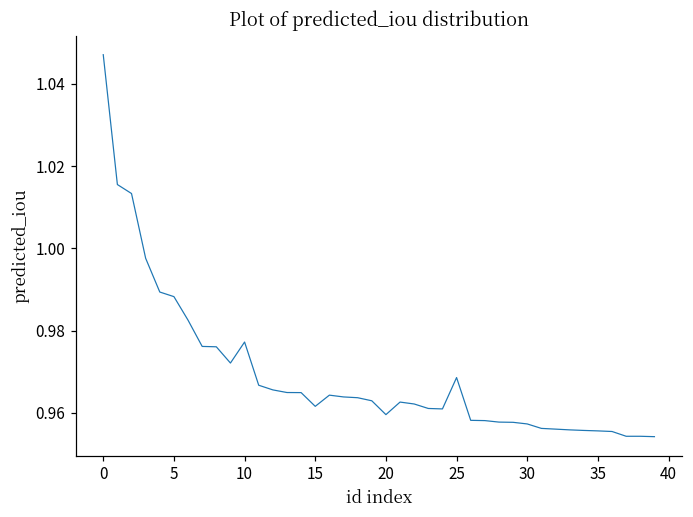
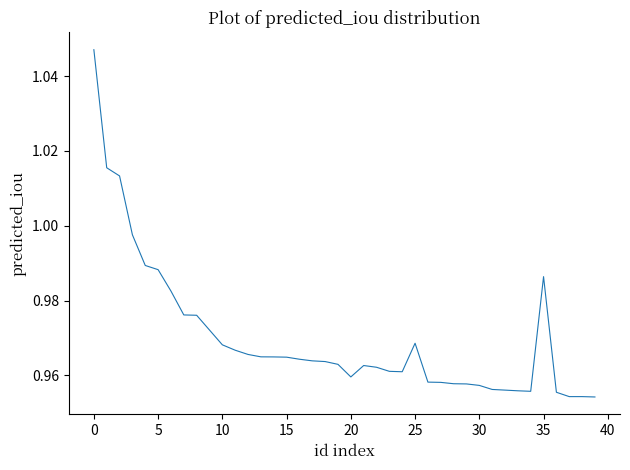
10: 0.977 -> 0.968
15: 0.962 -> 0.965
35: 0.956 -> 0.986
